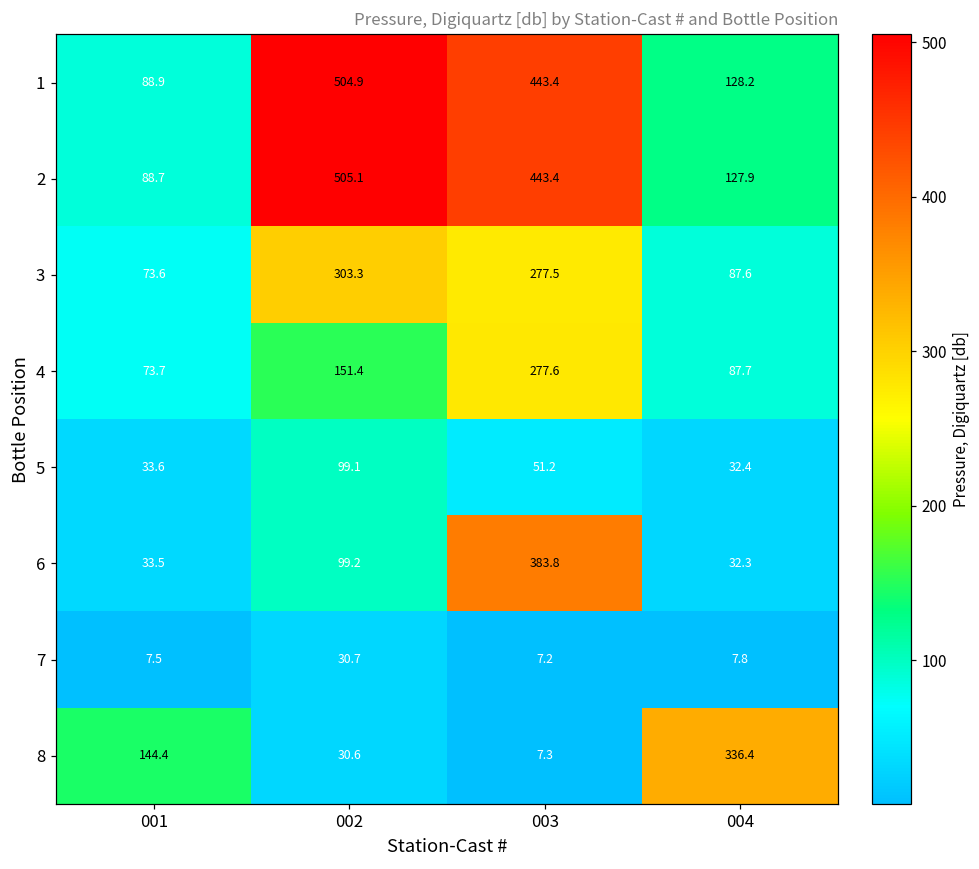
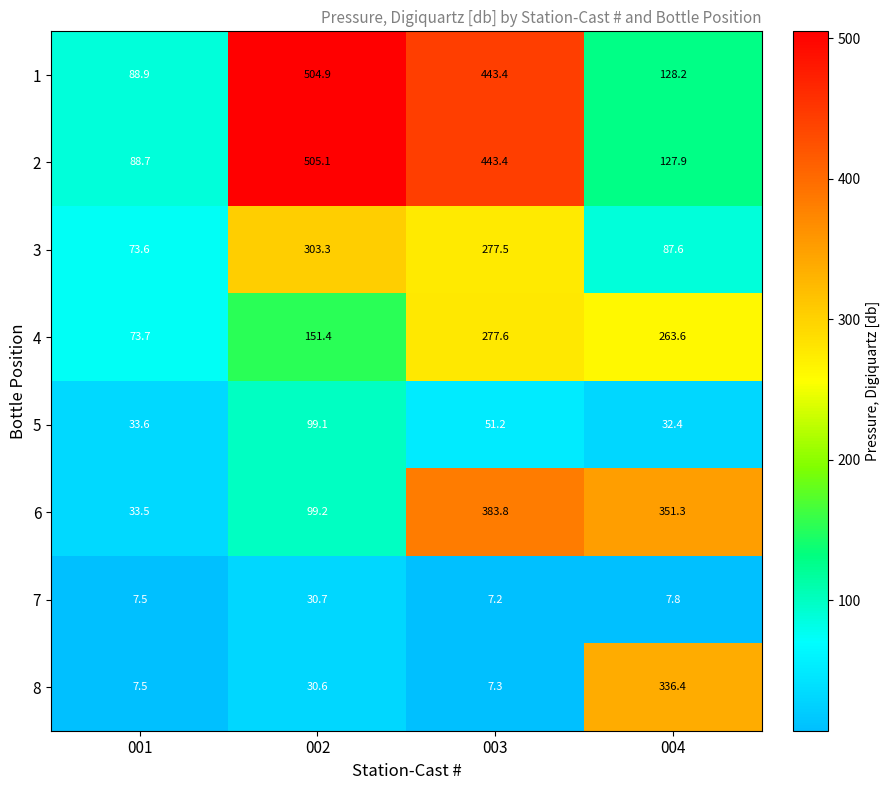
4, 004: 87.7 -> 263.6
6, 004: 32.3 -> 351.3
8, 001: 144.4 -> 7.5
